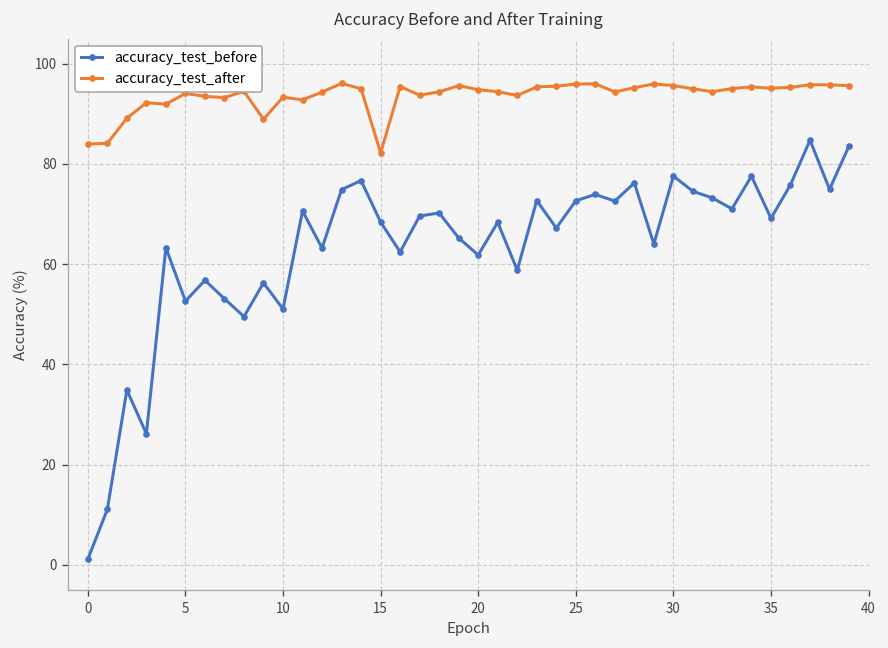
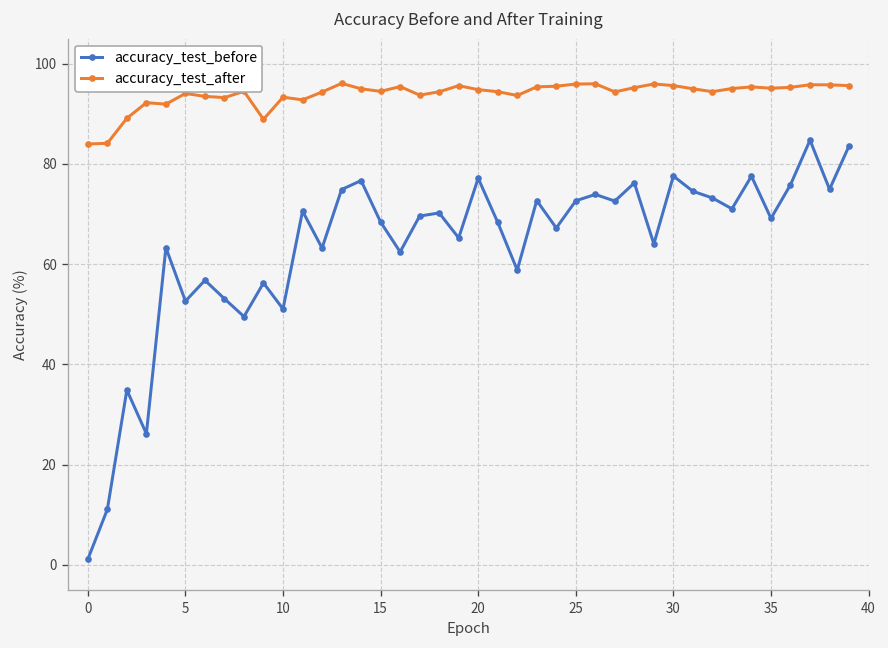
accuracy_test_after, 15: 82 -> 94
accuracy_test_before, 20: 62 -> 77
